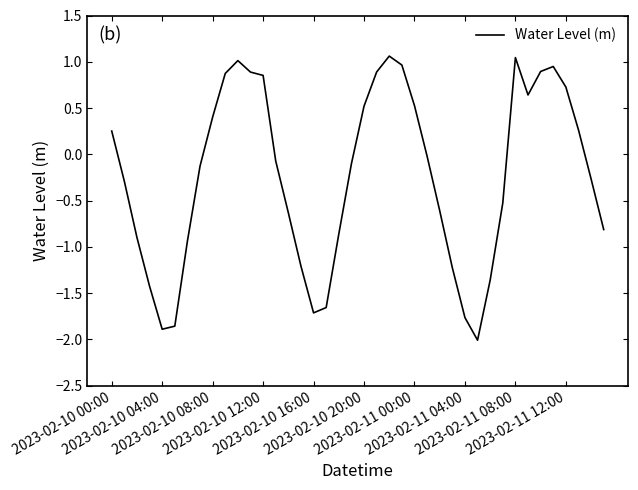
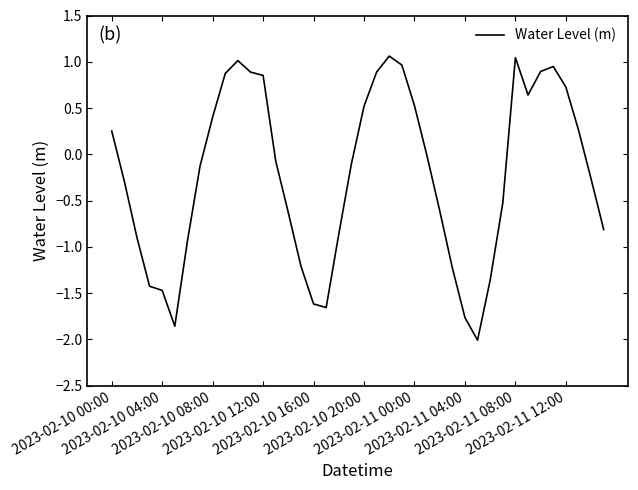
2023-02-10 04:00: -1.9 -> -1.5
2023-02-10 16:00: -1.7 -> -1.6
